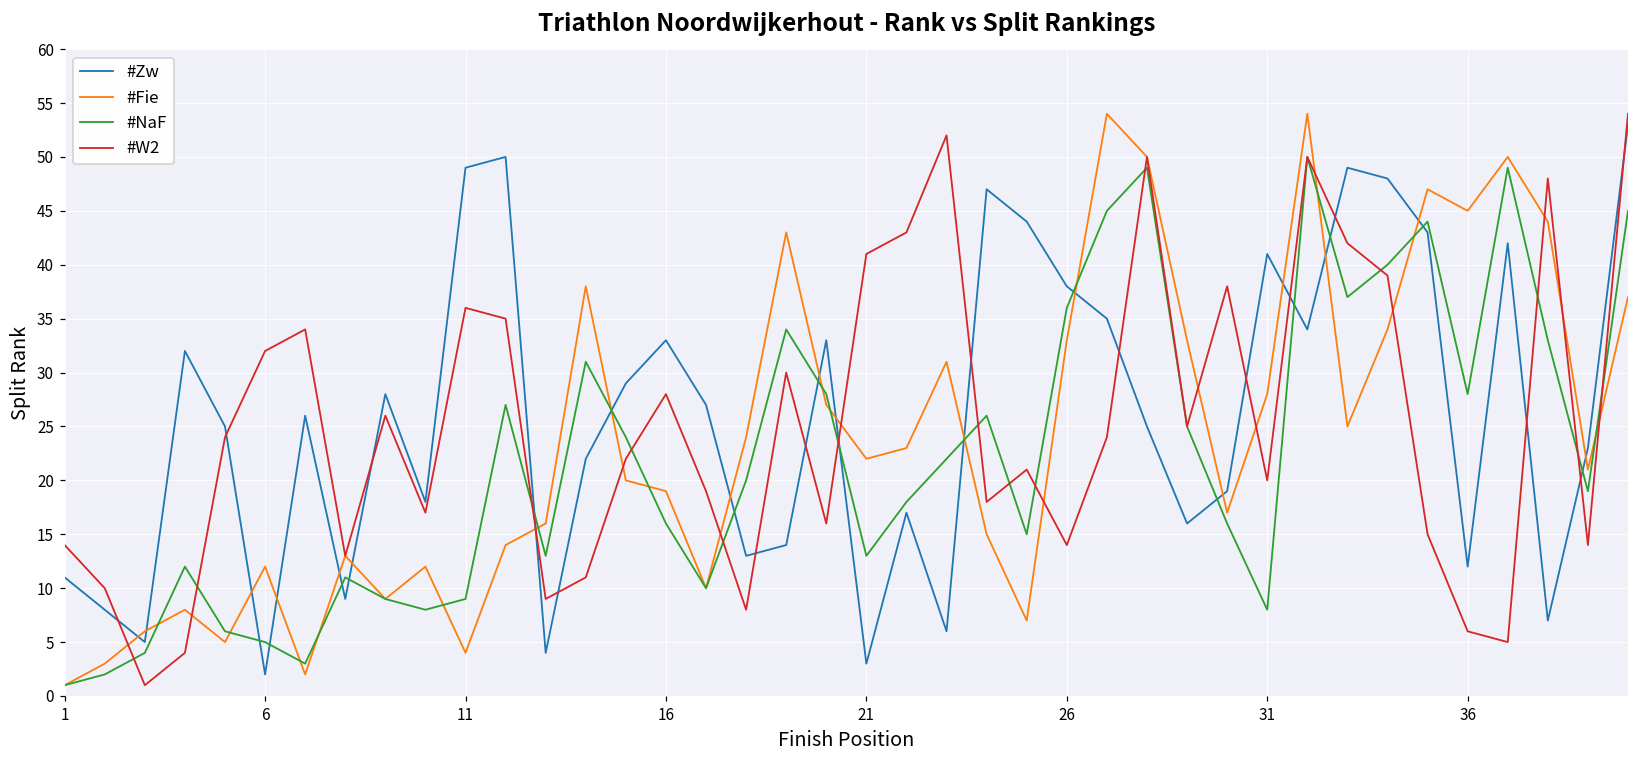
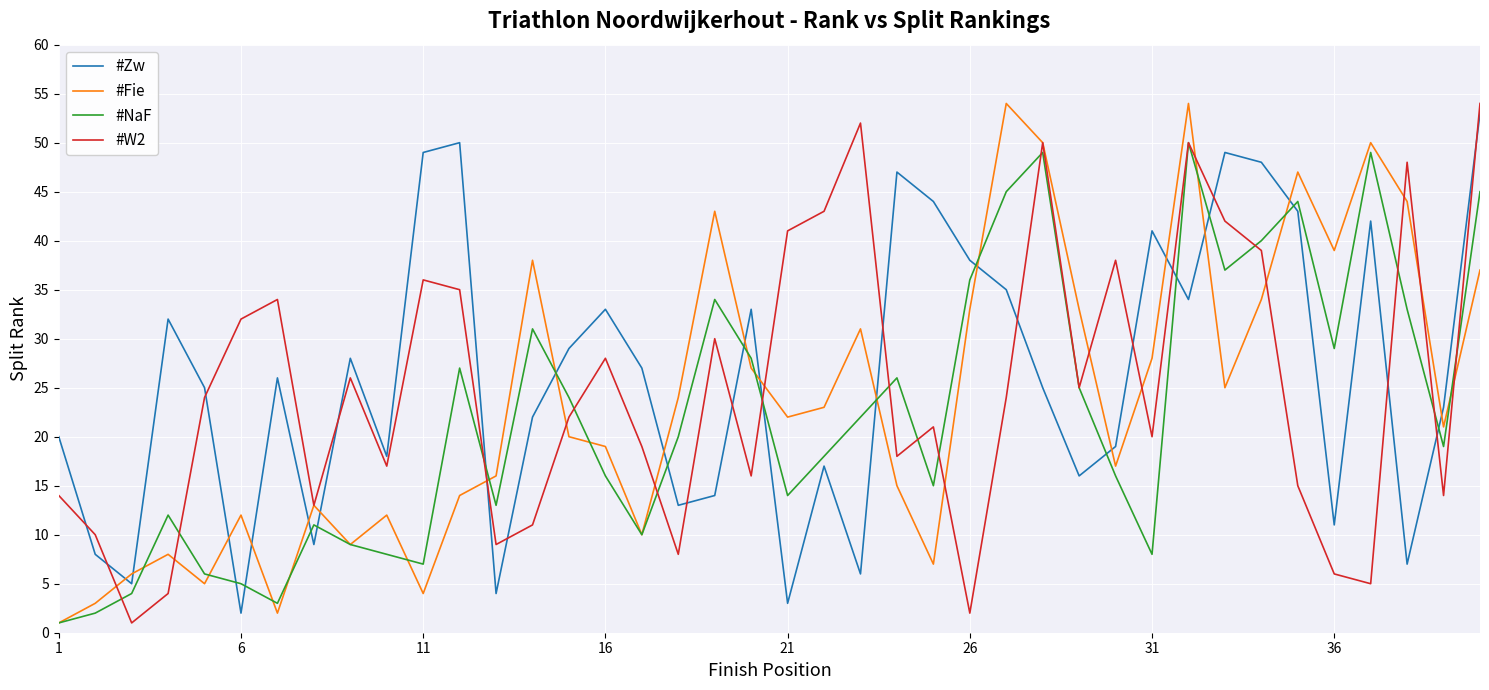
#Zw, 1: 11 -> 20
#NaF, 11: 9 -> 7
#NaF, 21: 13 -> 14
#W2, 26: 14 -> 2
#Zw, 36: 12 -> 11
#Fie, 36: 45 -> 39
#NaF, 36: 28 -> 29
